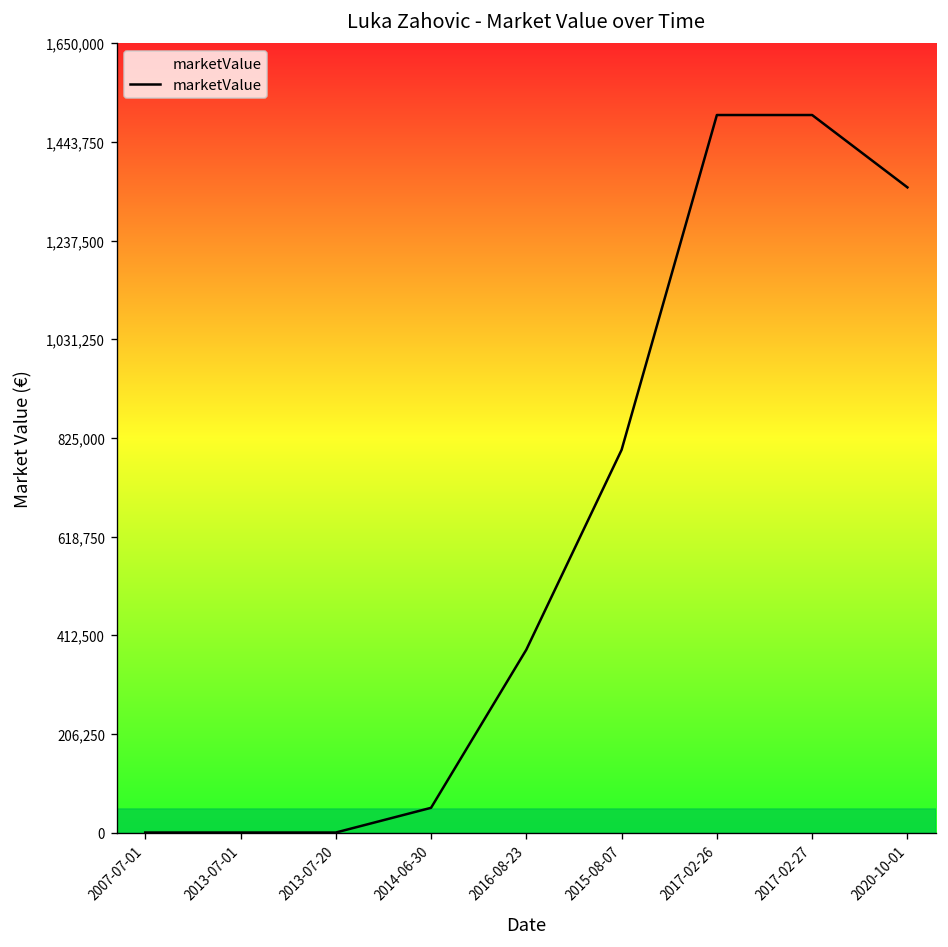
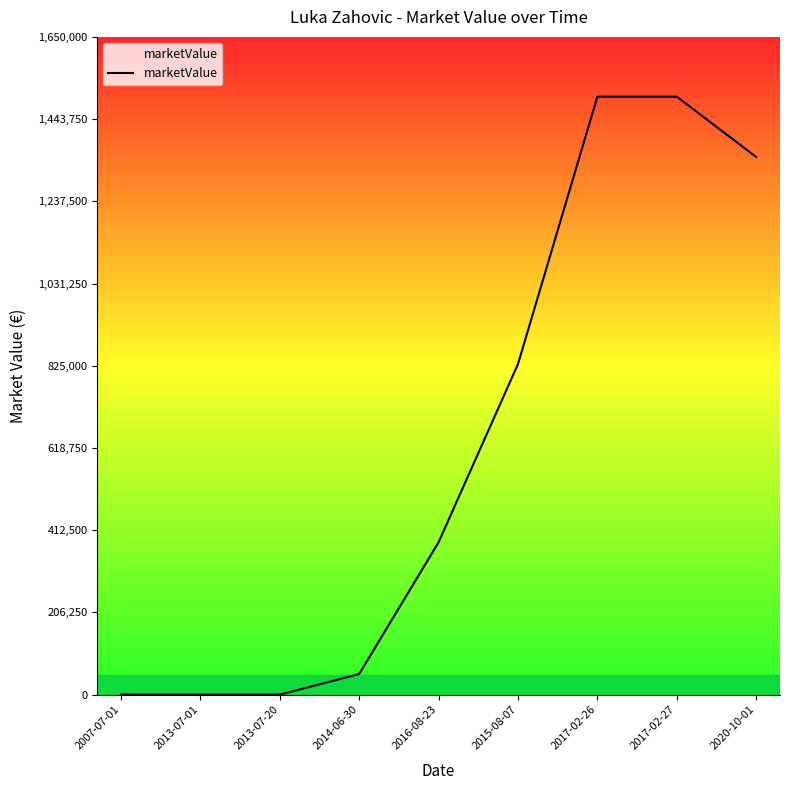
2015-08-07: 800,000 -> 830,000
